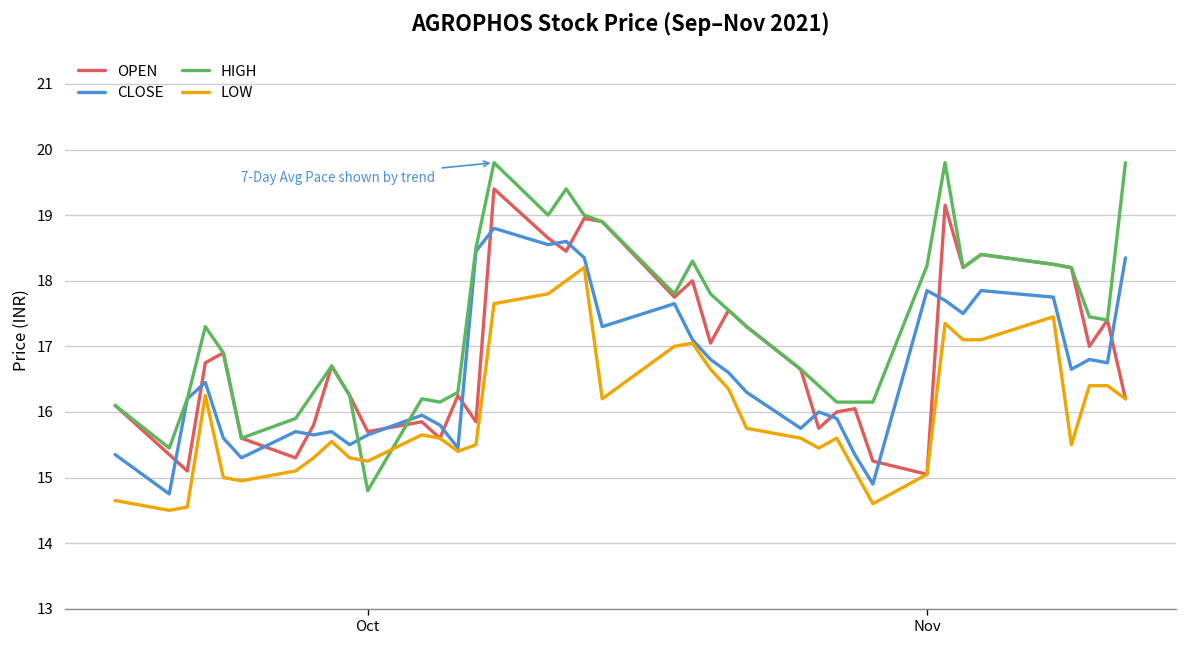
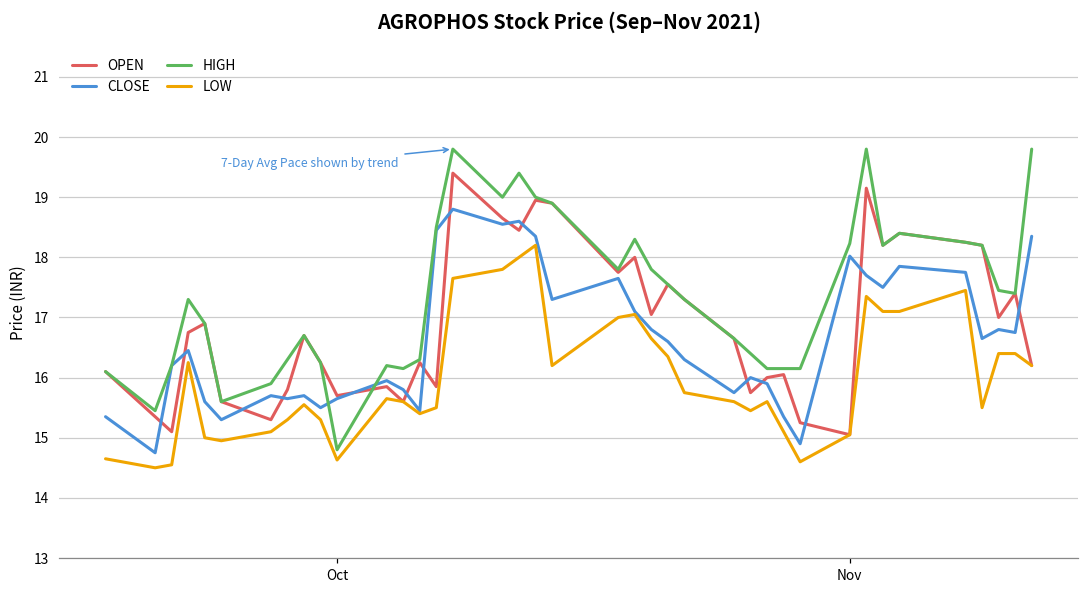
LOW, Oct: 15.3 -> 14.6
CLOSE, Nov: 17.9 -> 18.0
